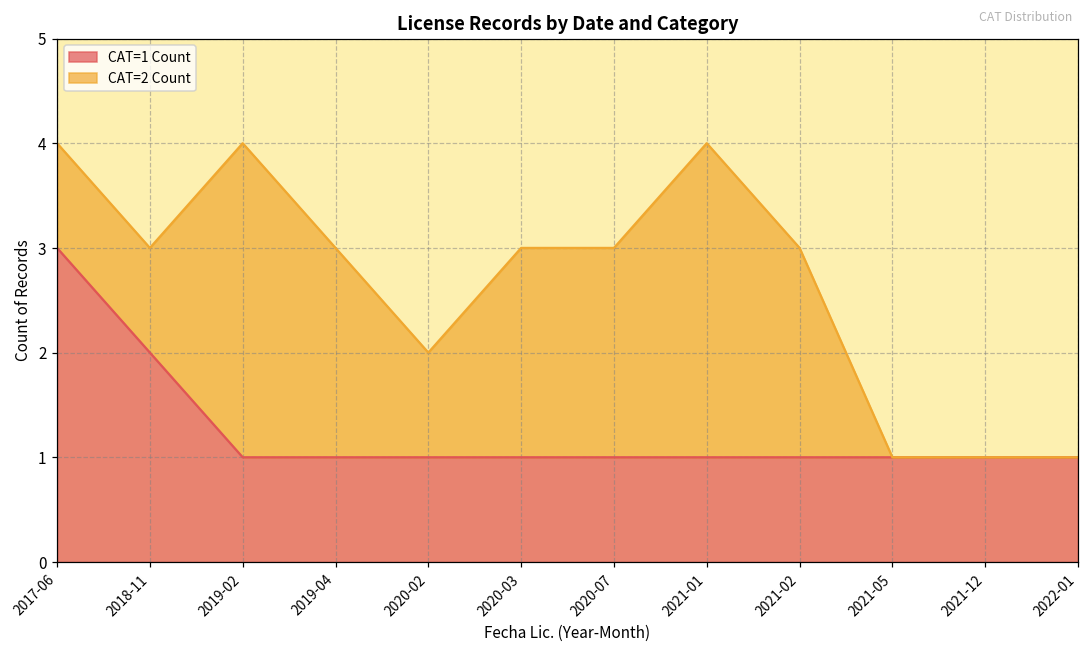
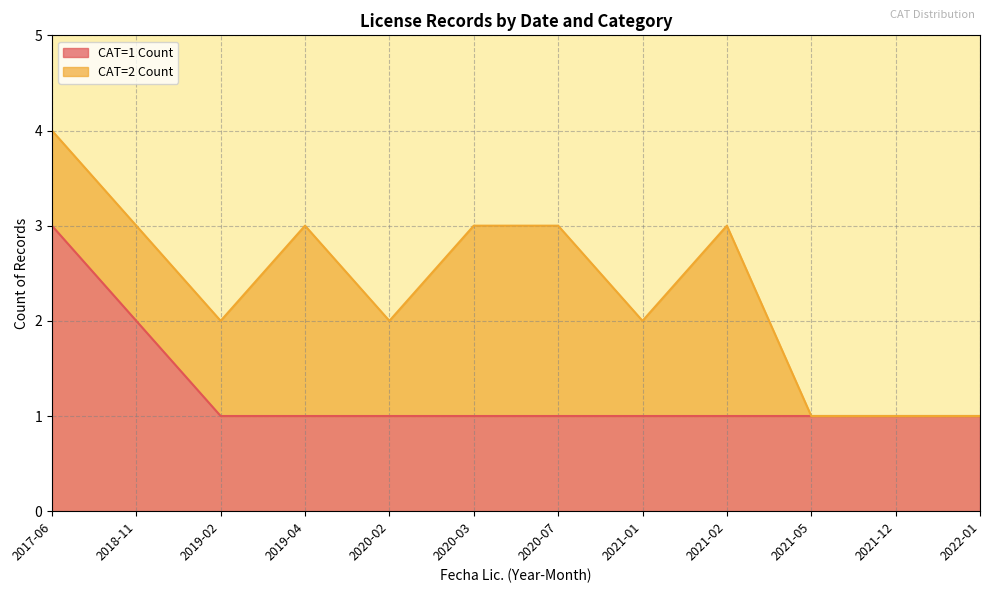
CAT=2 Count, 2019-02: 3 -> 1
CAT=2 Count, 2021-01: 3 -> 1
